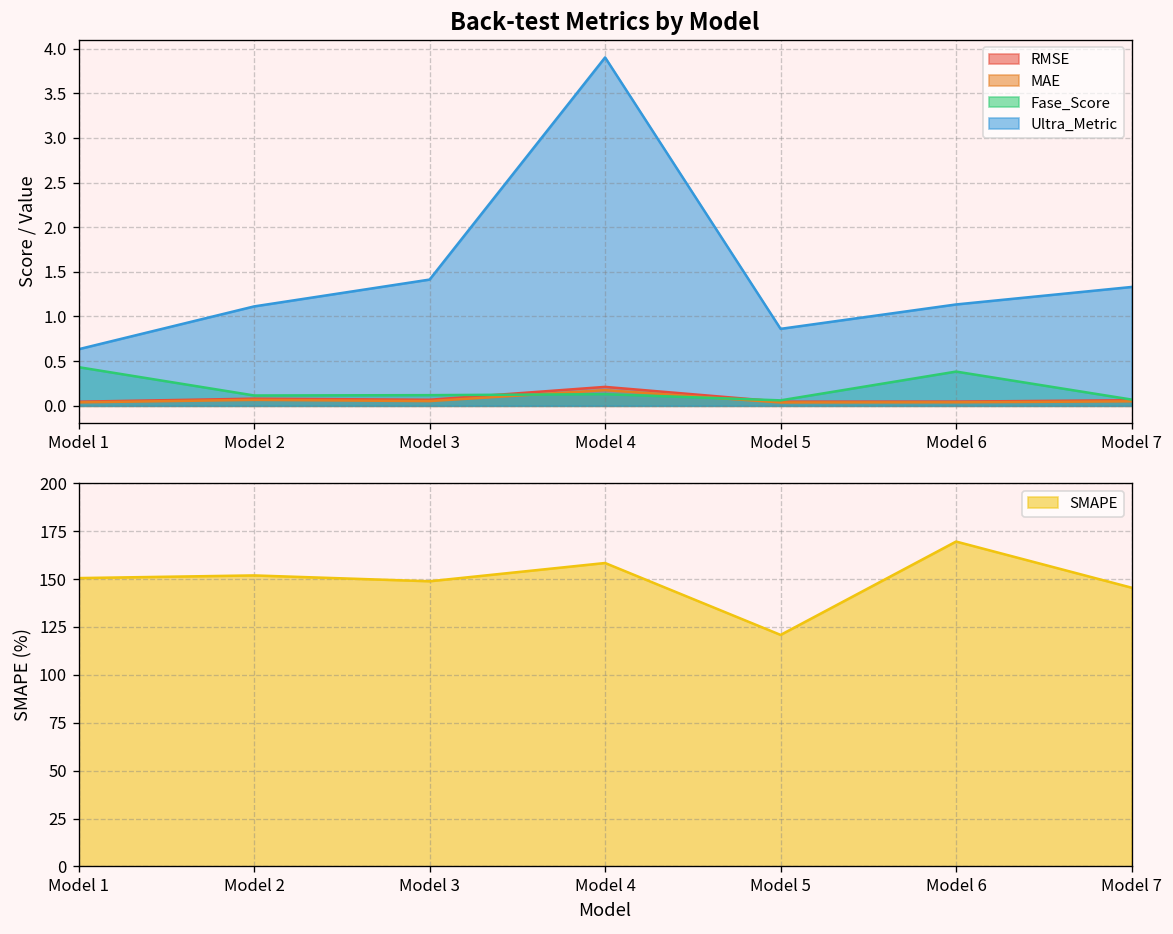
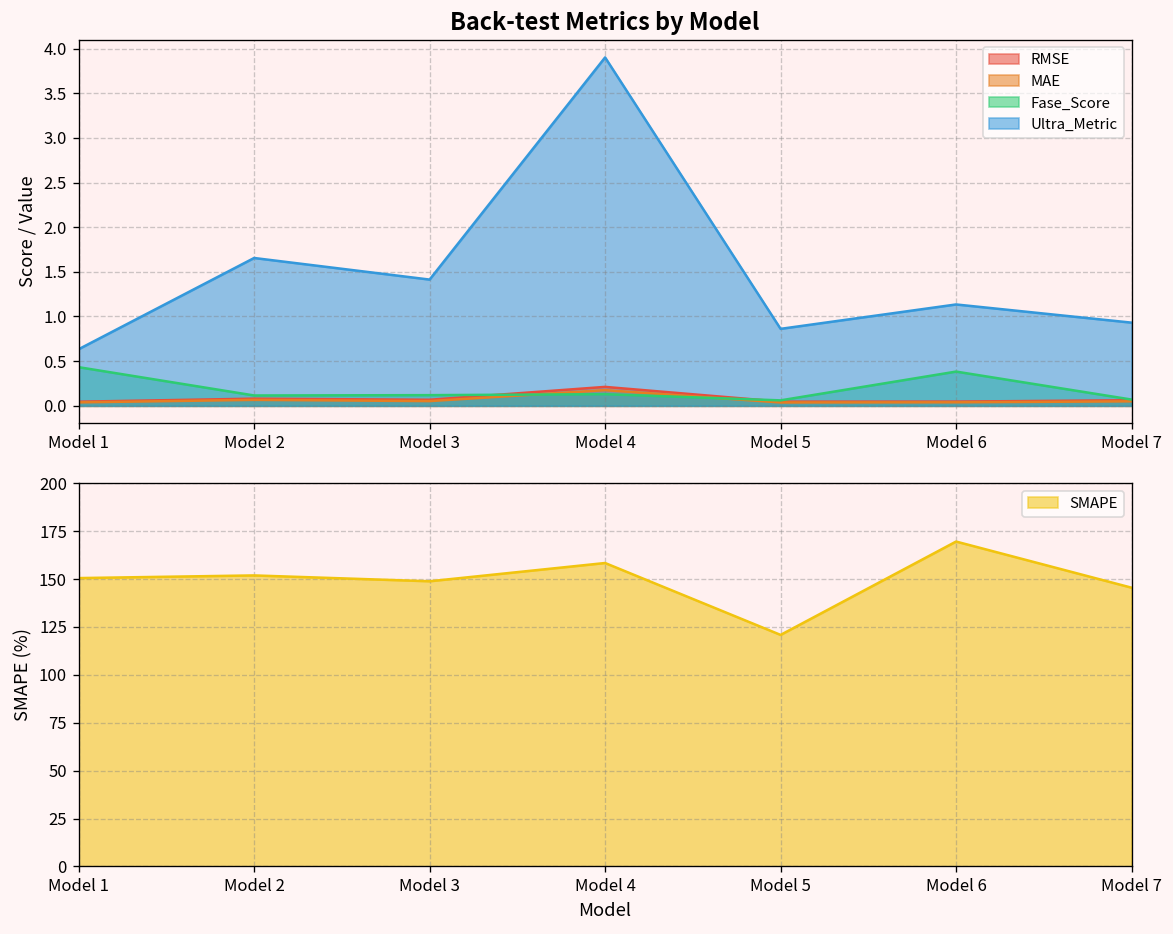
Back-test Metrics by Model, Ultra_Metric, Model 2: 1.1 -> 1.7
Back-test Metrics by Model, Ultra_Metric, Model 7: 1.3 -> 0.9
